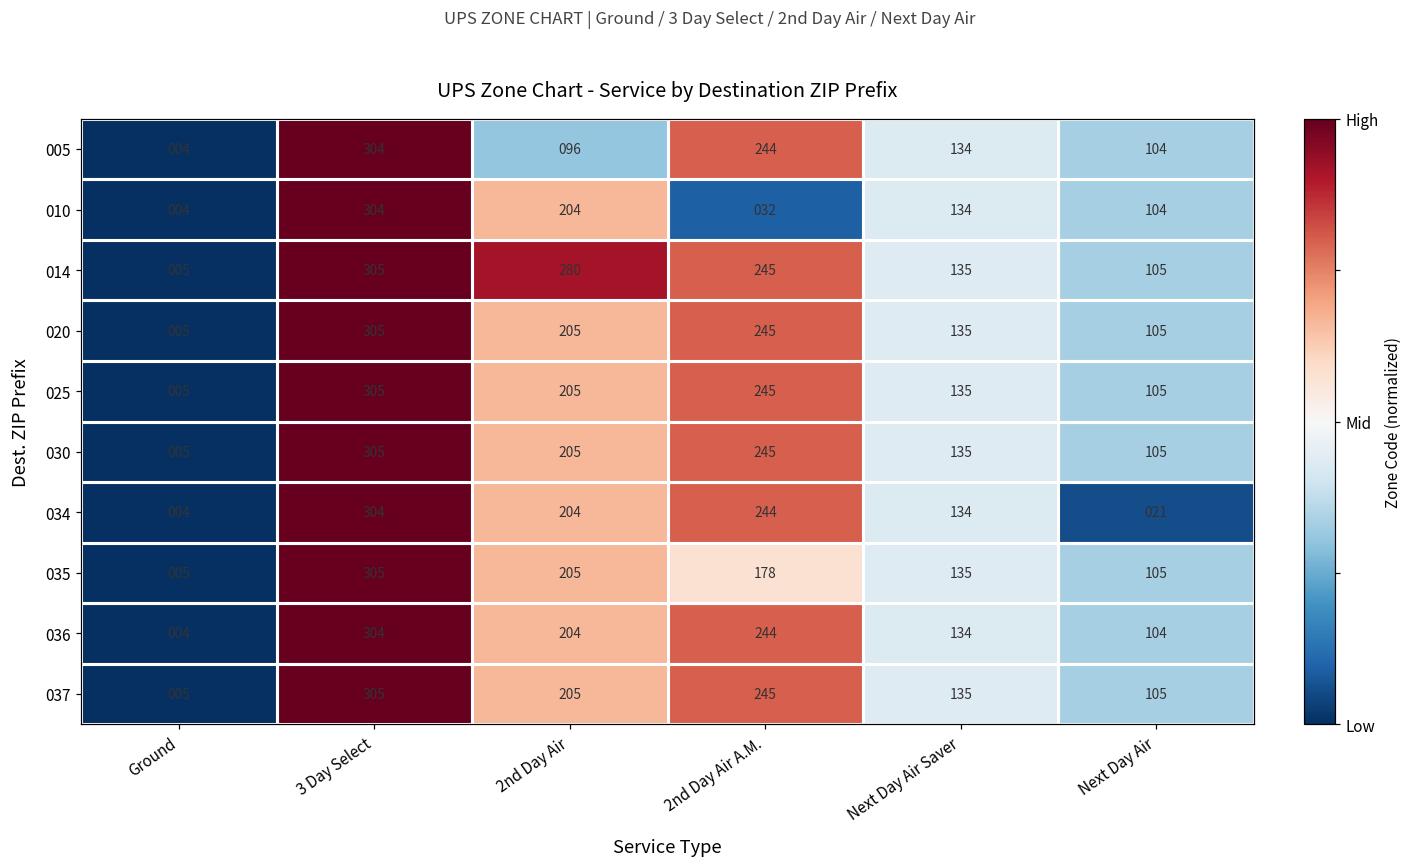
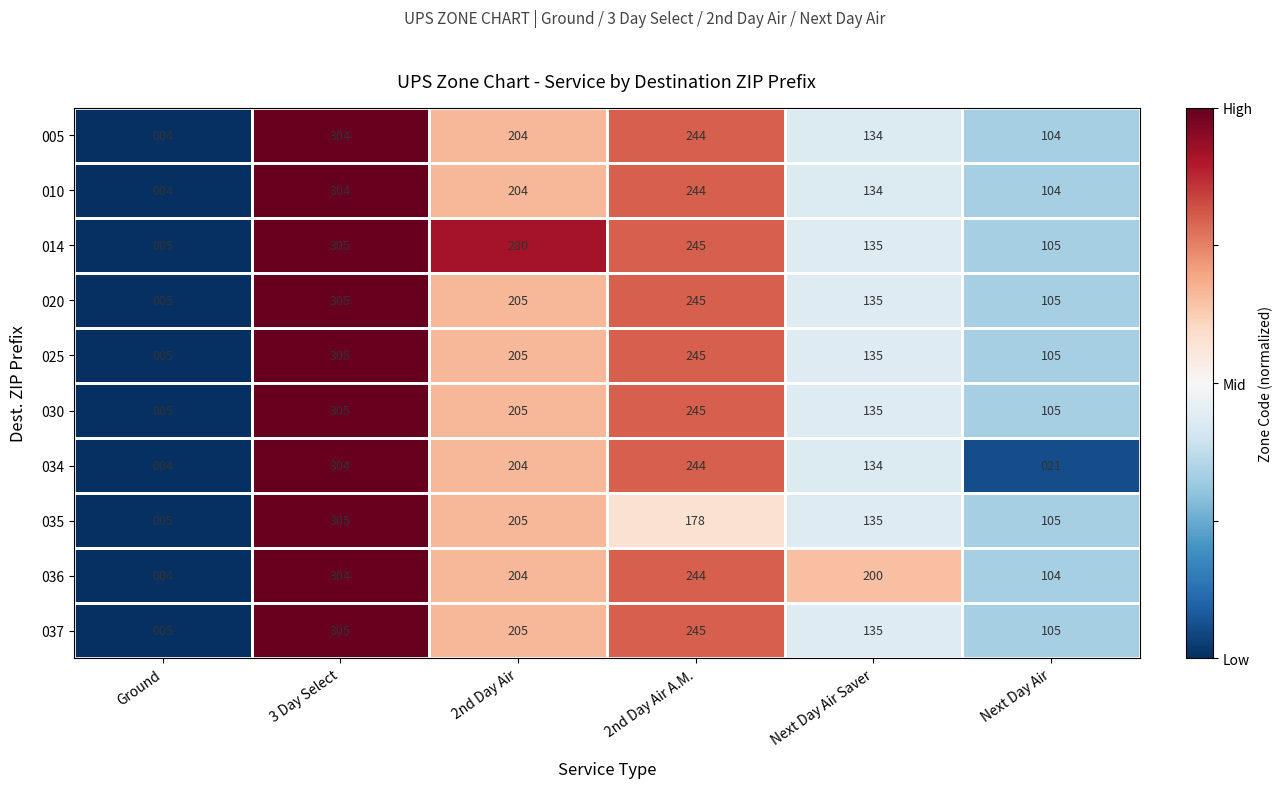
005, 2nd Day Air: 096 -> 204
010, 2nd Day Air A.M.: 032 -> 244
036, Next Day Air Saver: 134 -> 200
